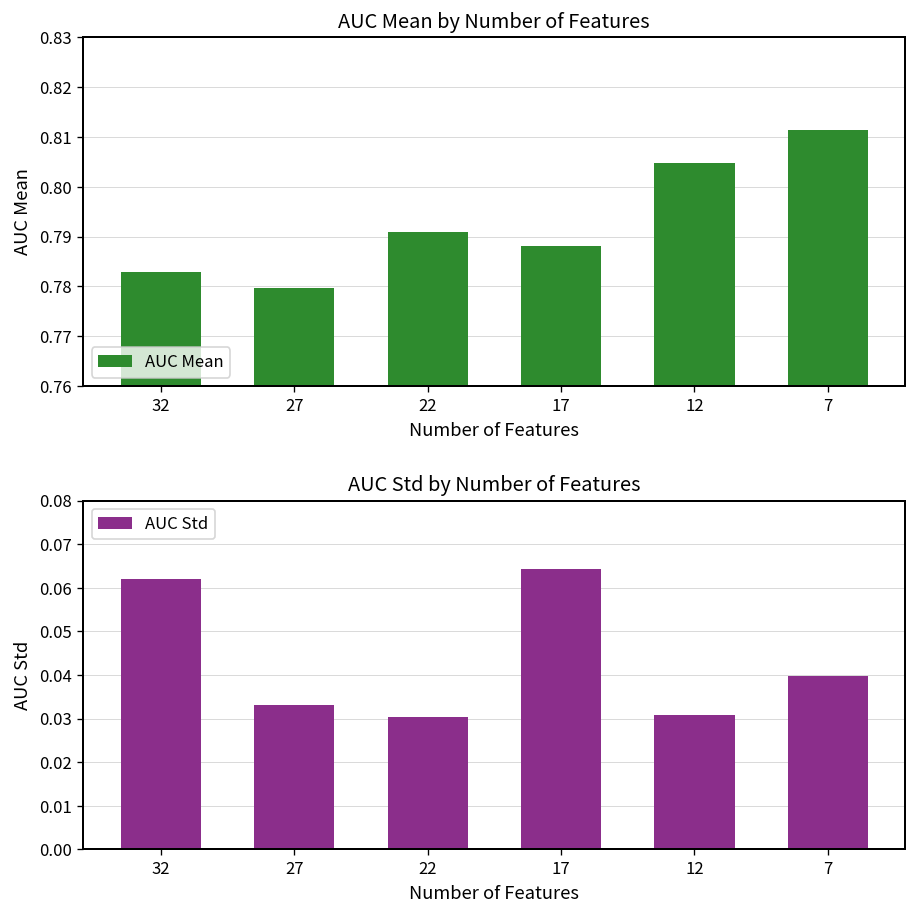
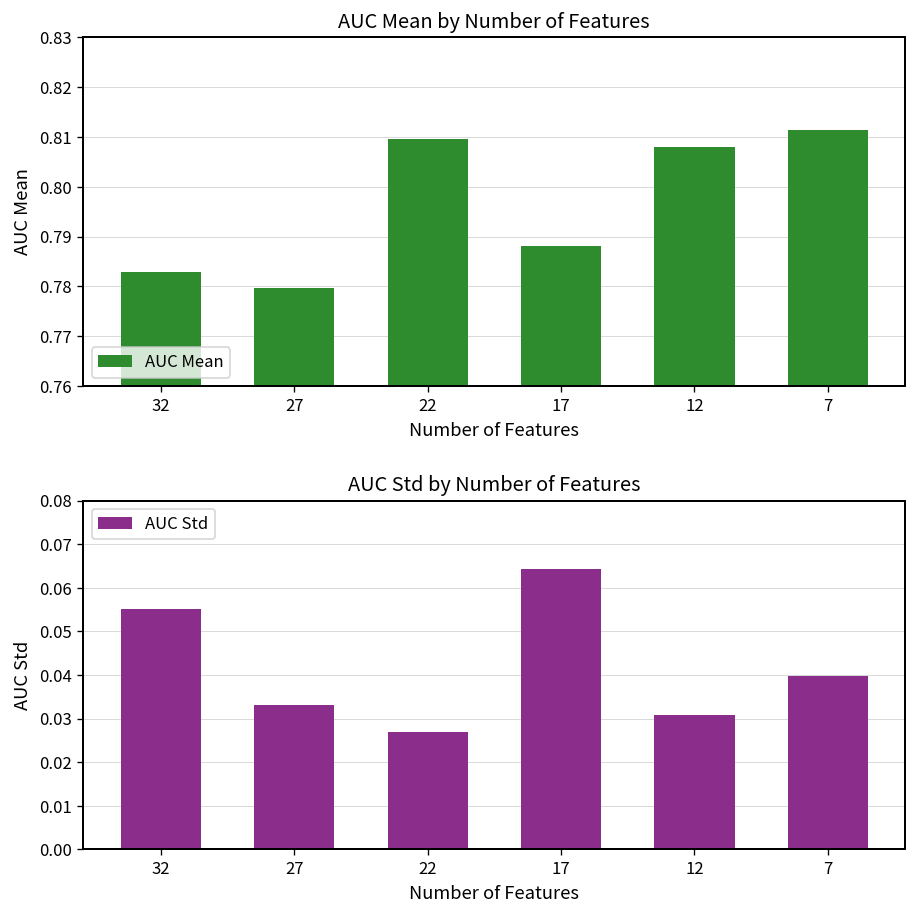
AUC Mean by Number of Features, 22: 0.791 -> 0.810
AUC Mean by Number of Features, 12: 0.805 -> 0.808
AUC Std by Number of Features, 32: 0.062 -> 0.055
AUC Std by Number of Features, 22: 0.030 -> 0.027
